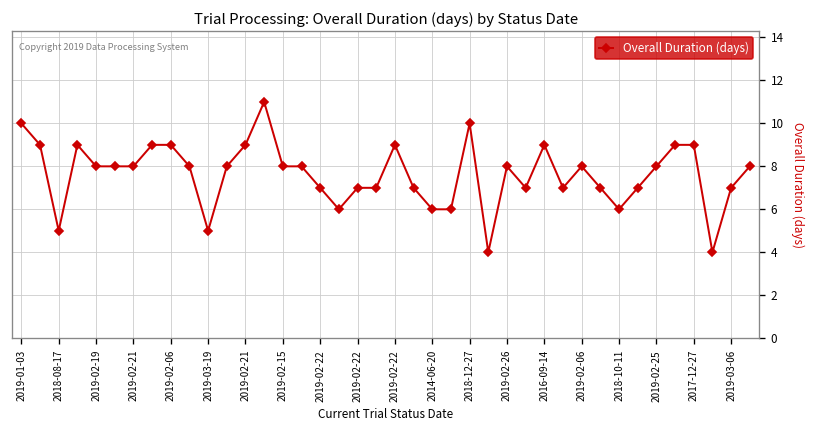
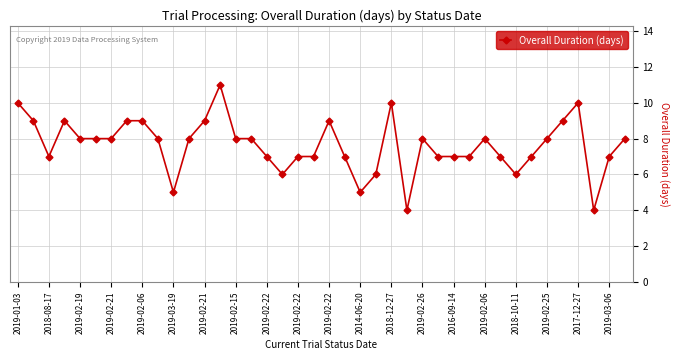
2018-08-17: 5 -> 7
2014-06-20: 6 -> 5
2016-09-14: 9 -> 7
2017-12-27: 9 -> 10
